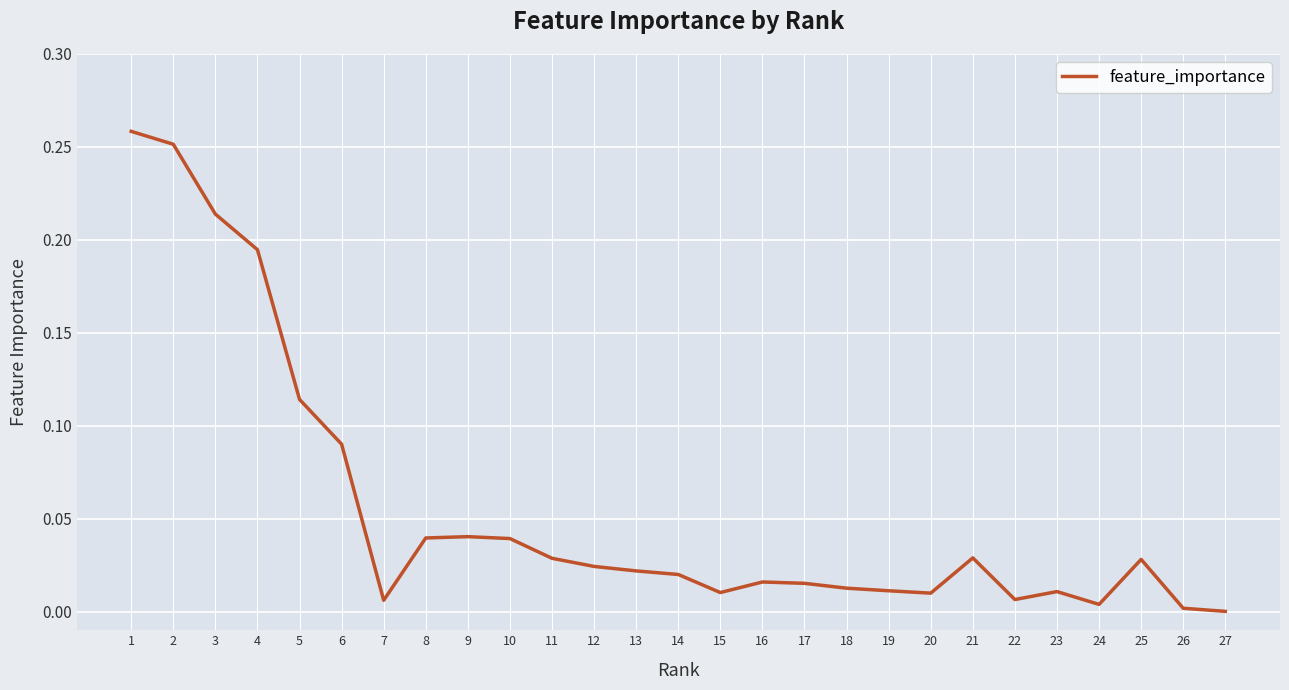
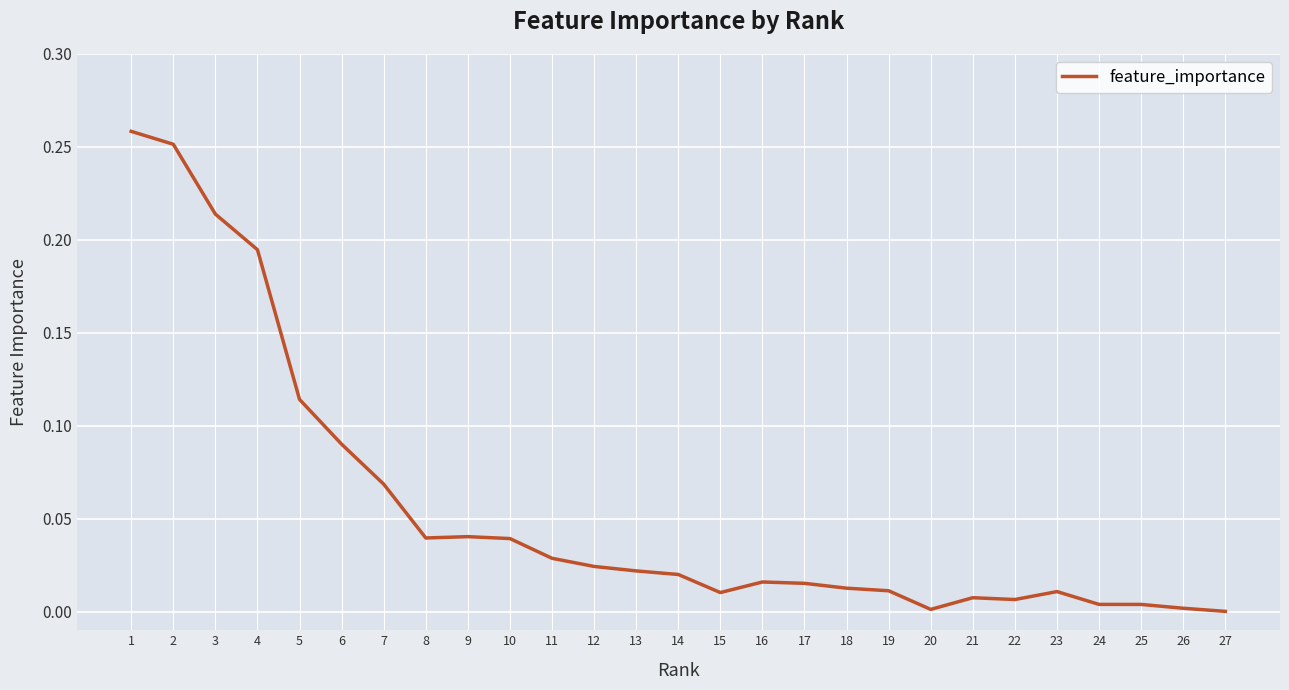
7: 0.006 -> 0.069
20: 0.010 -> 0.001
21: 0.029 -> 0.008
25: 0.028 -> 0.004
